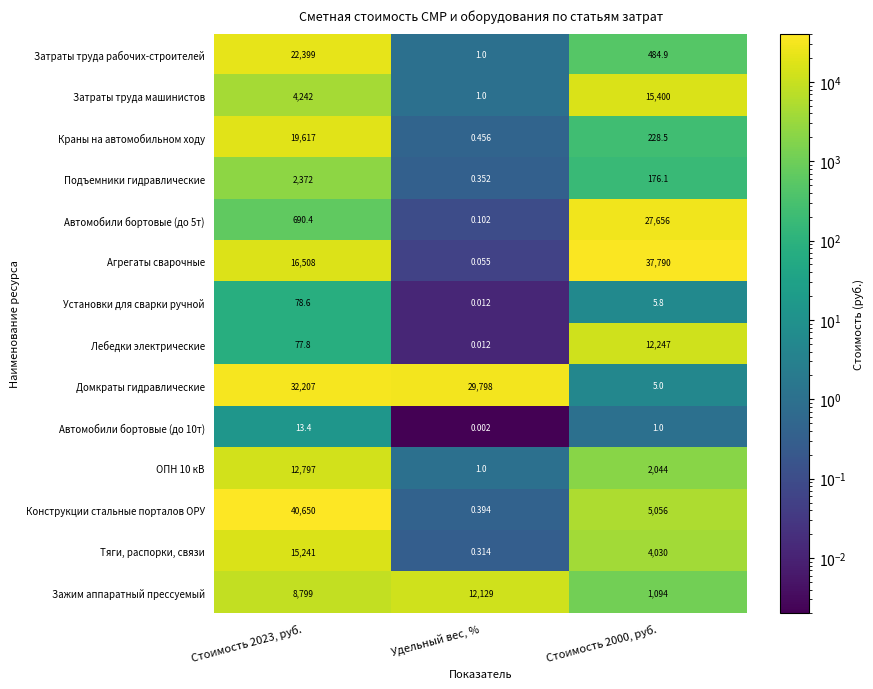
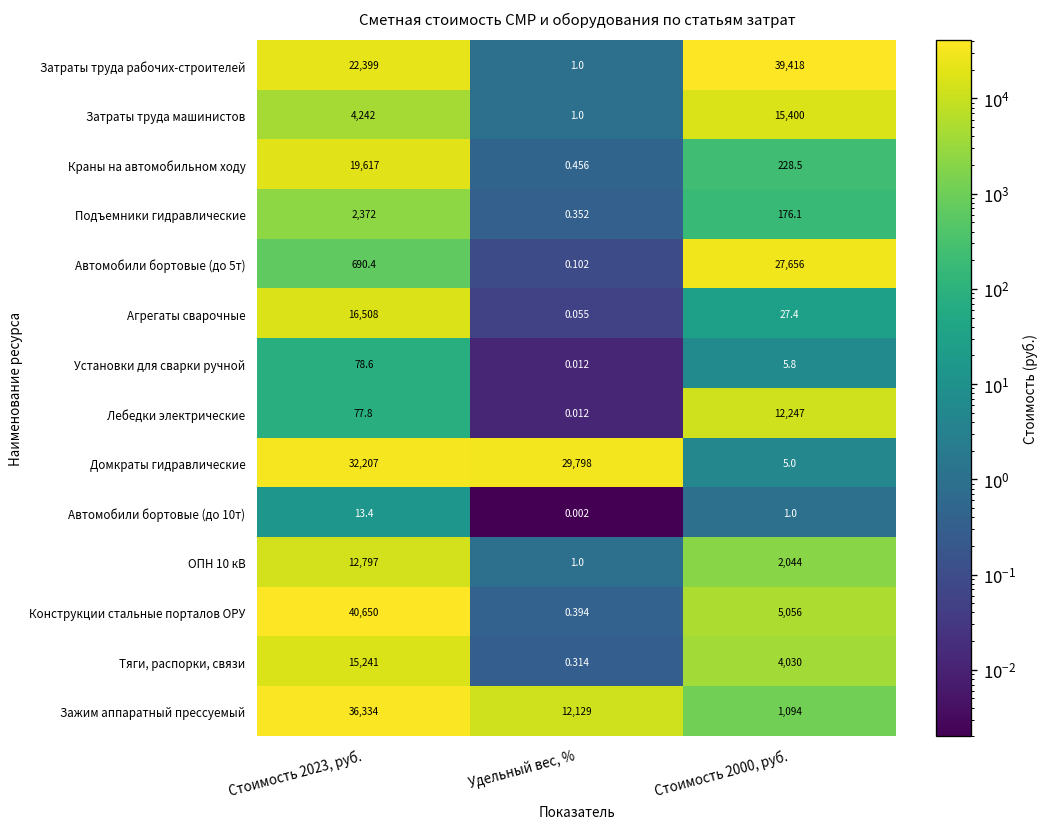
Затраты труда рабочих-строителей, Стоимость 2000, руб.: 484.9 -> 39,418
Агрегаты сварочные, Стоимость 2000, руб.: 37,790 -> 27.4
Зажим аппаратный прессуемый, Стоимость 2023, руб.: 8,799 -> 36,334
